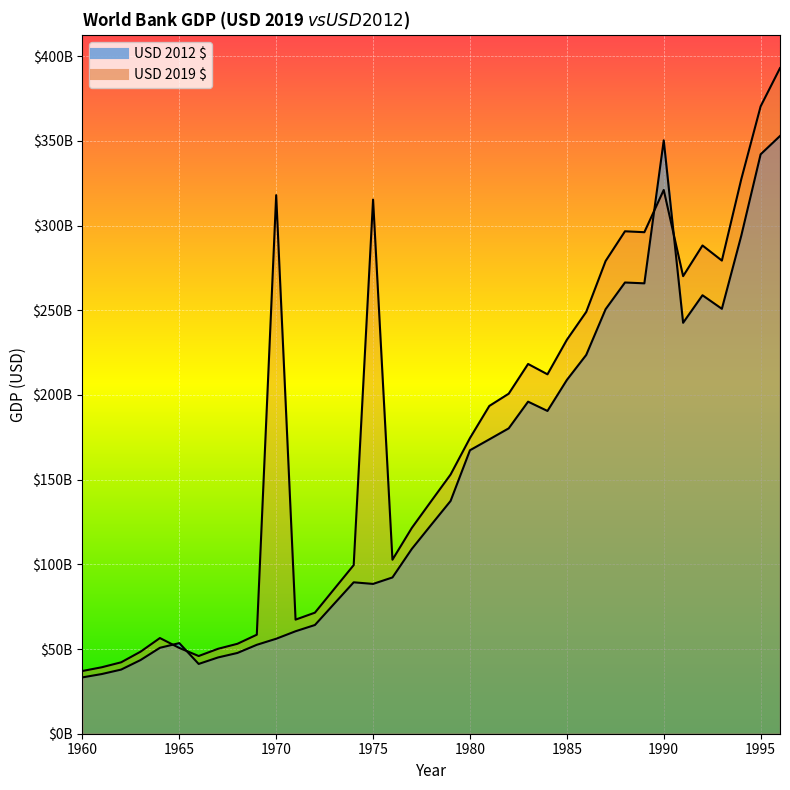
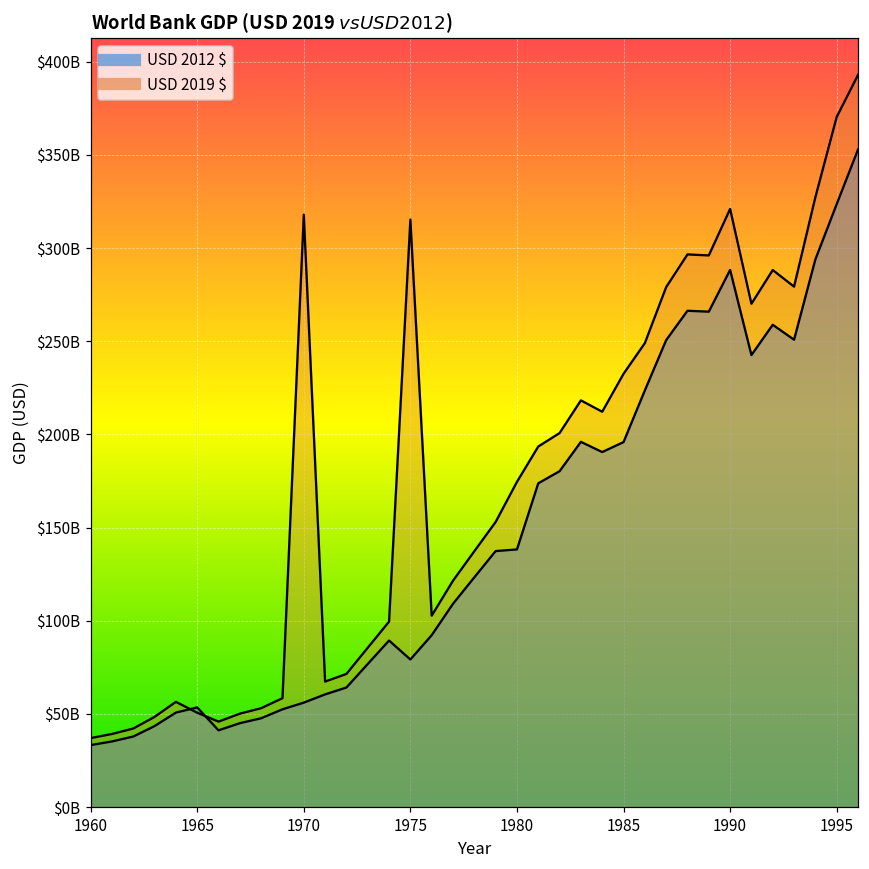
USD 2012 $, 1975: $88000000000 -> $79000000000
USD 2012 $, 1980: $167000000000 -> $138000000000
USD 2012 $, 1985: $209000000000 -> $196000000000
USD 2012 $, 1990: $350000000000 -> $288000000000
USD 2012 $, 1995: $342000000000 -> $324000000000
